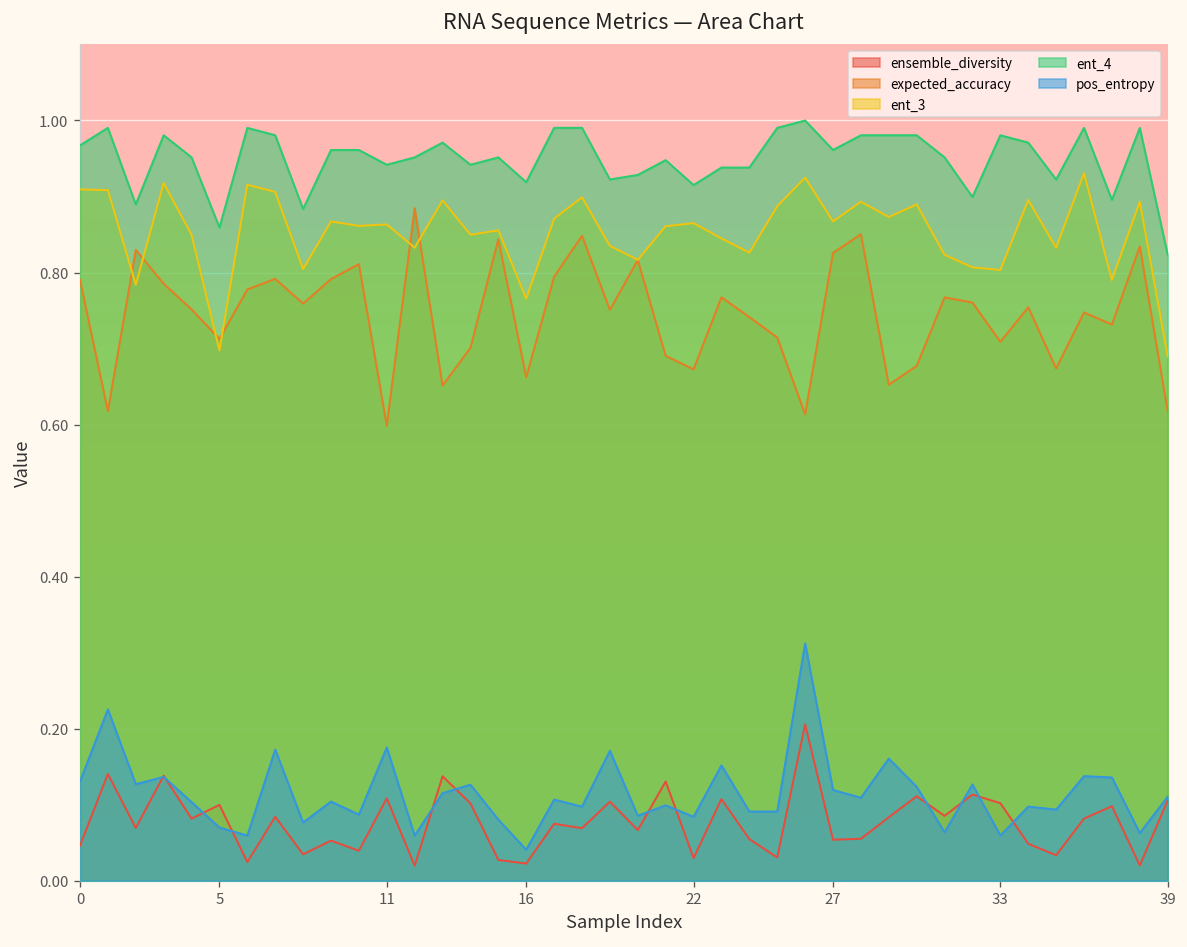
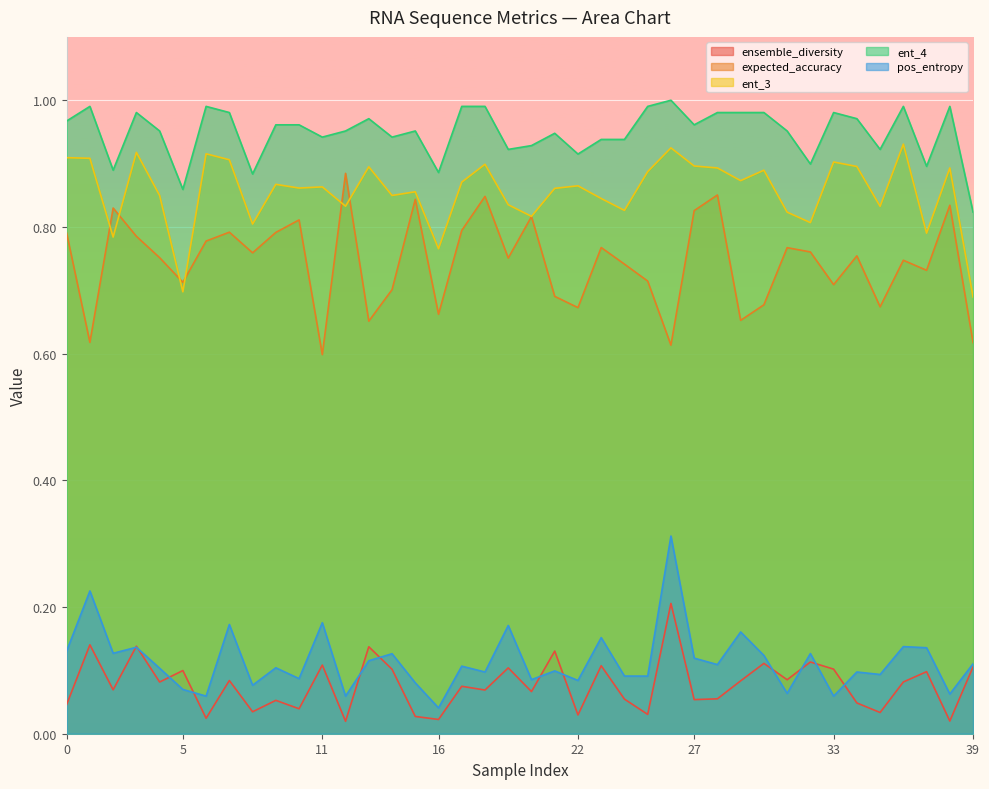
ent_4, 16: 0.92 -> 0.89
ent_3, 27: 0.87 -> 0.90
ent_3, 33: 0.80 -> 0.90
